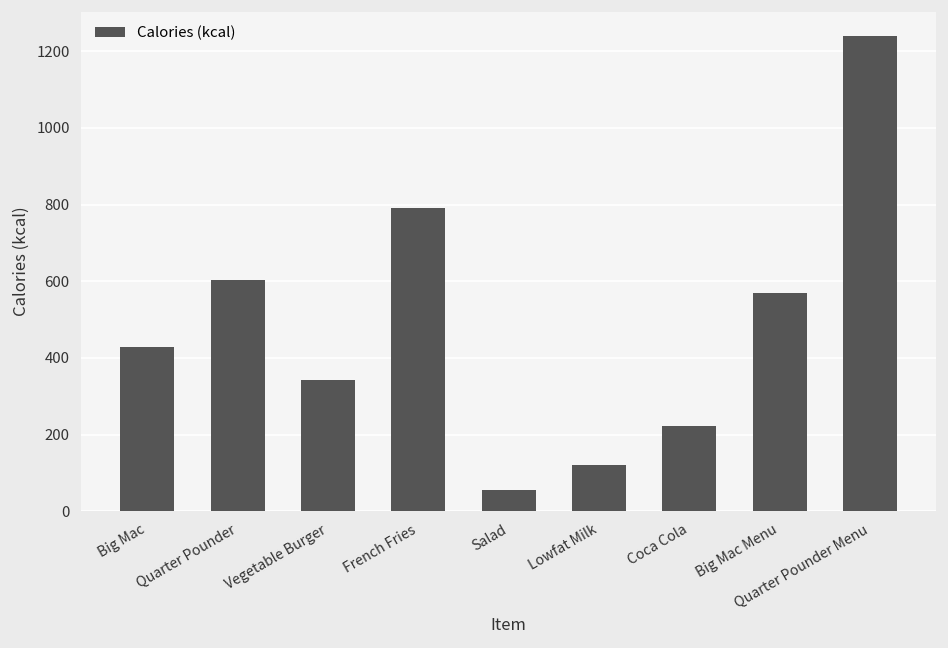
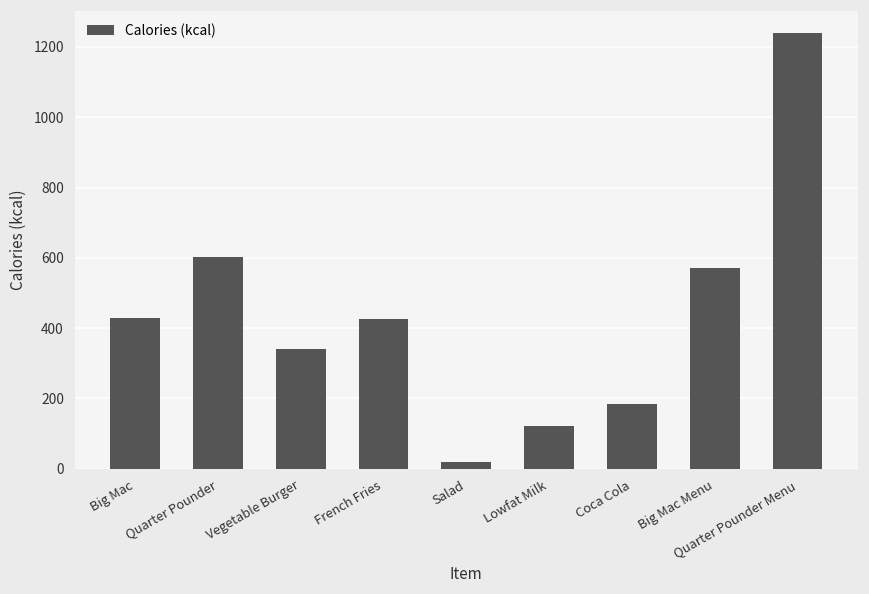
French Fries: 790 -> 430
Salad: 50 -> 20
Coca Cola: 220 -> 180
